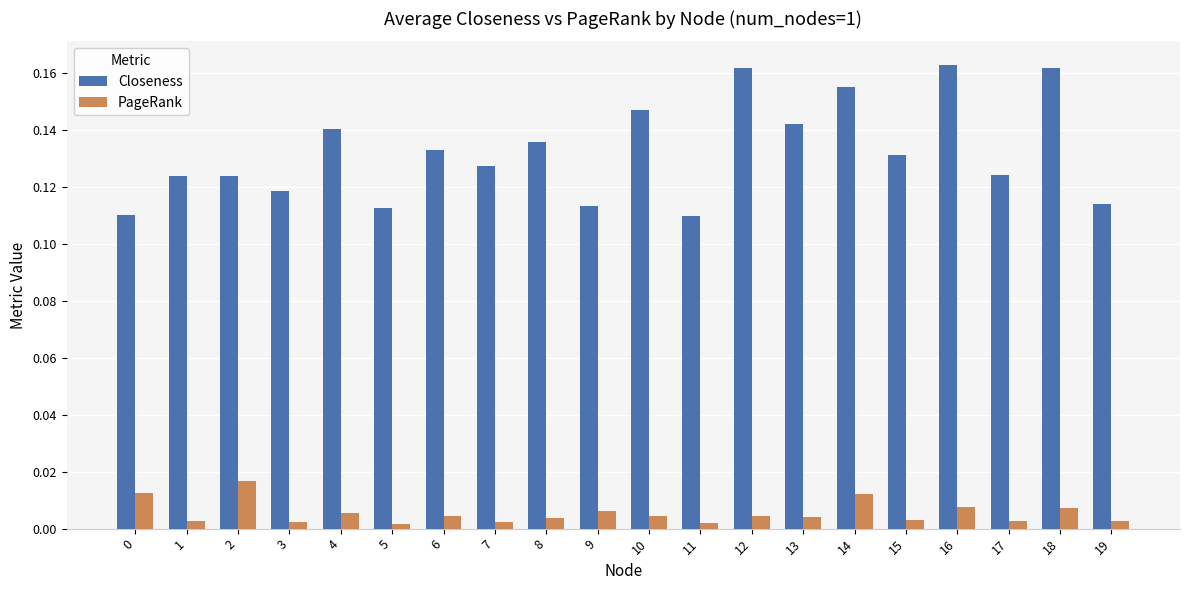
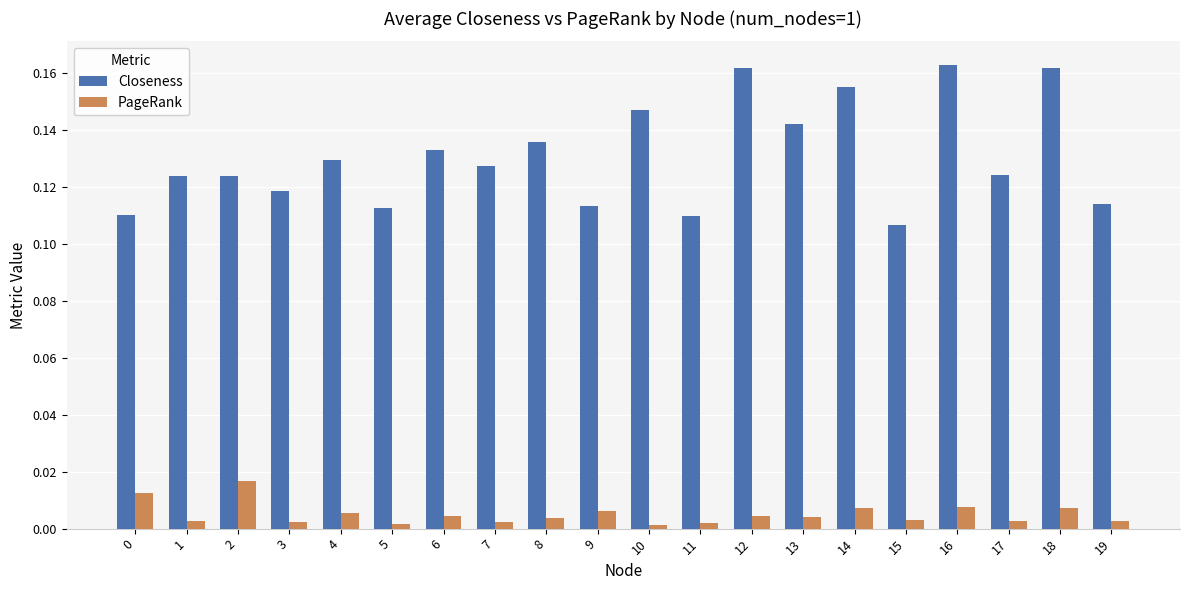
Closeness, 4: 0.140 -> 0.130
PageRank, 10: 0.004 -> 0.001
PageRank, 14: 0.012 -> 0.007
Closeness, 15: 0.131 -> 0.107
